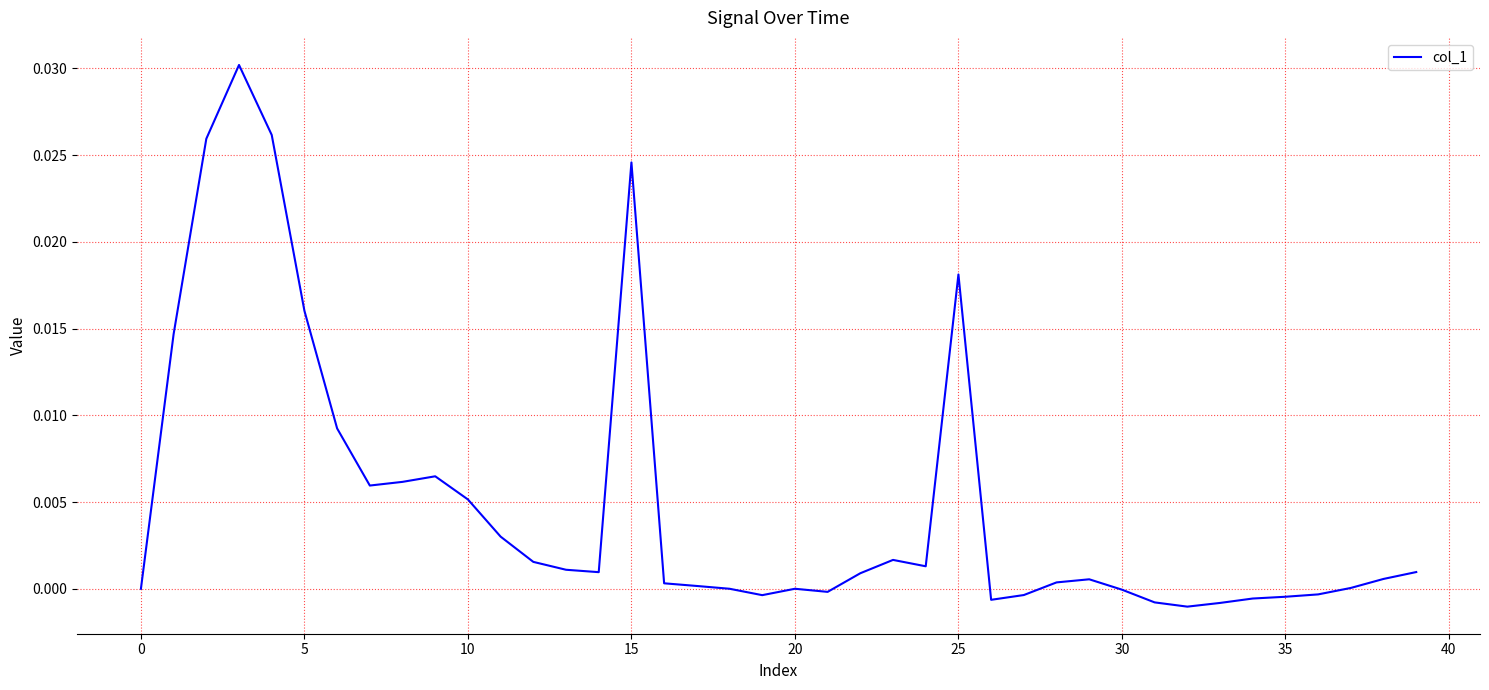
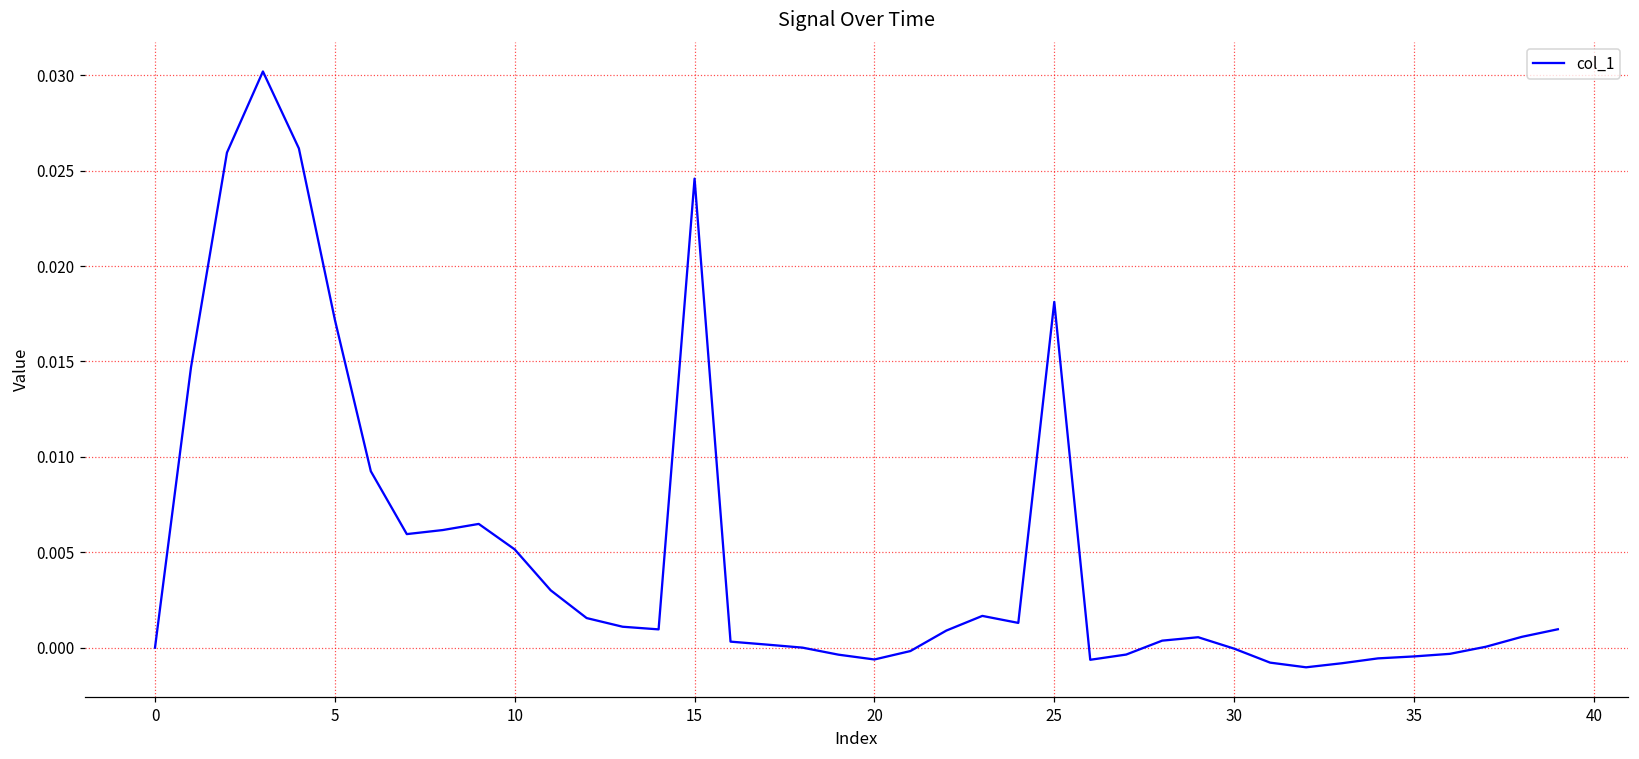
5: 0.0160 -> 0.0172
20: 0.0000 -> -0.0006
